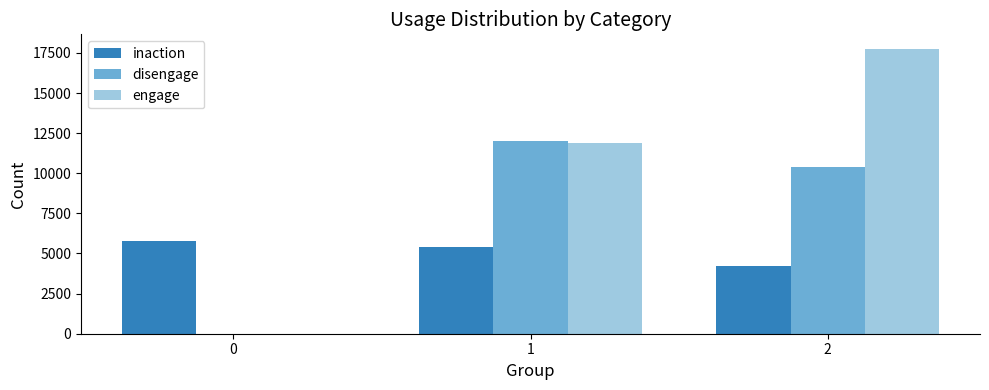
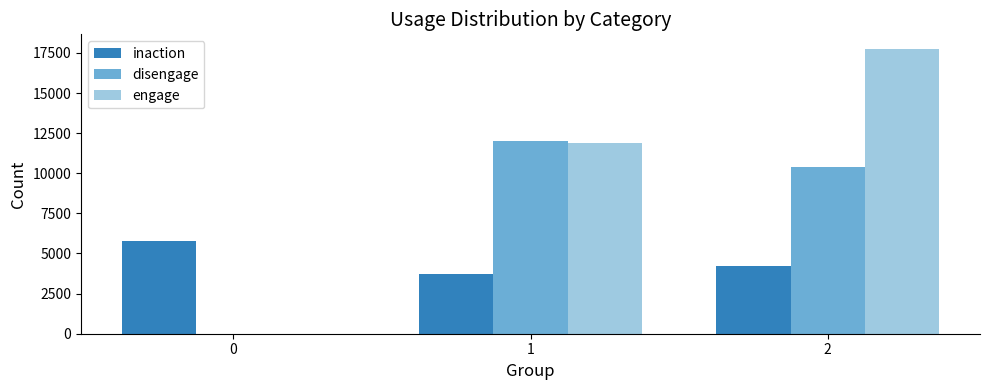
inaction, 1: 5400 -> 3700
